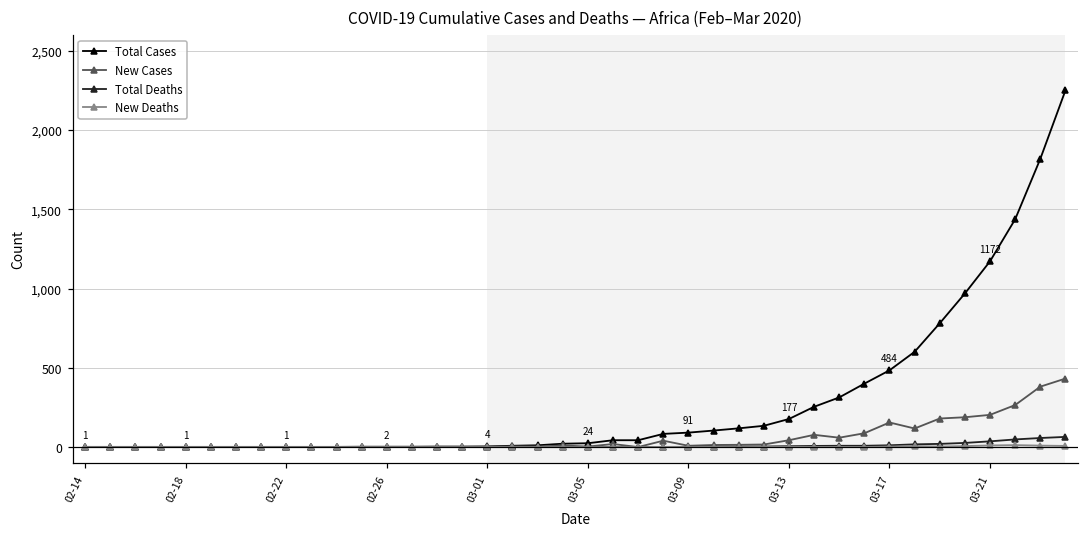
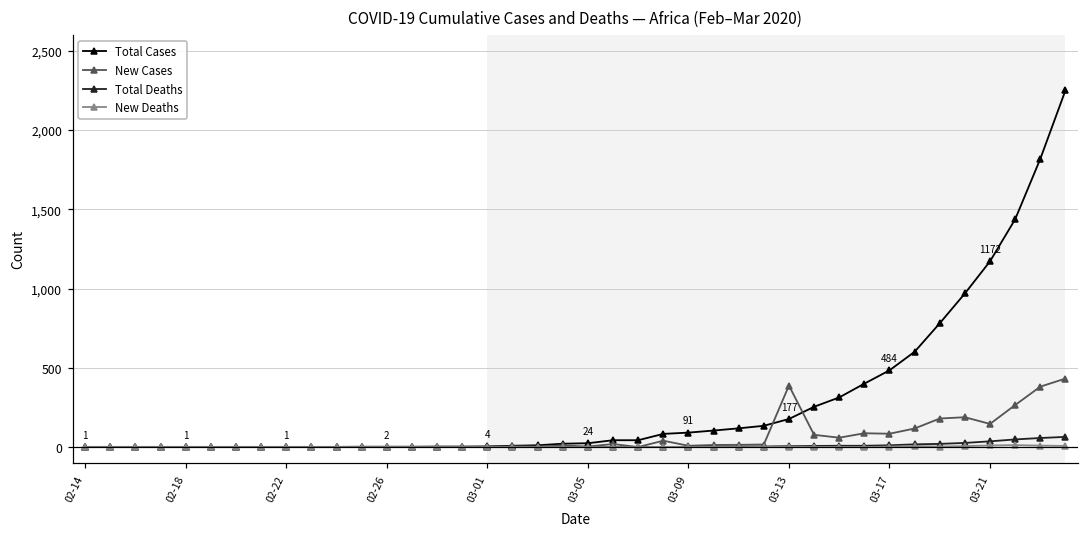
New Cases, 03-13: 40 -> 390
New Cases, 03-17: 160 -> 80
New Cases, 03-21: 200 -> 150
